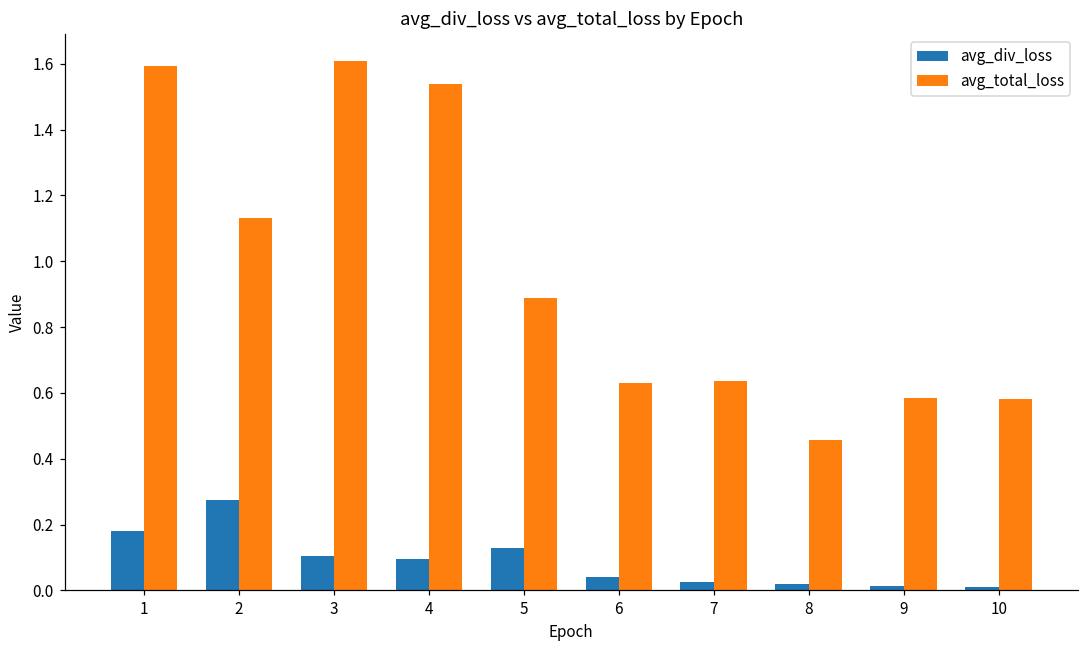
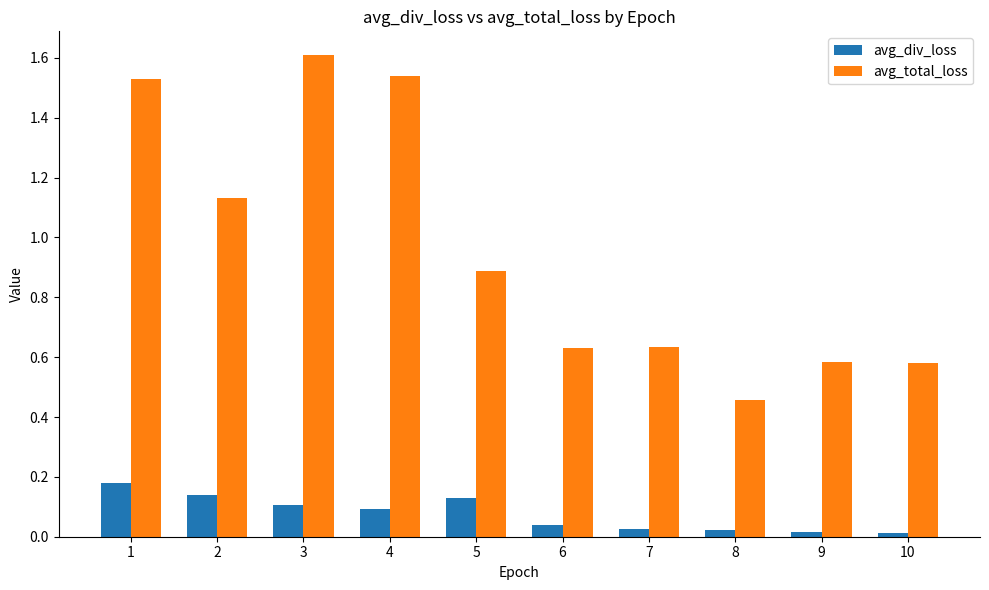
avg_total_loss, 1: 1.59 -> 1.53
avg_div_loss, 2: 0.27 -> 0.14
